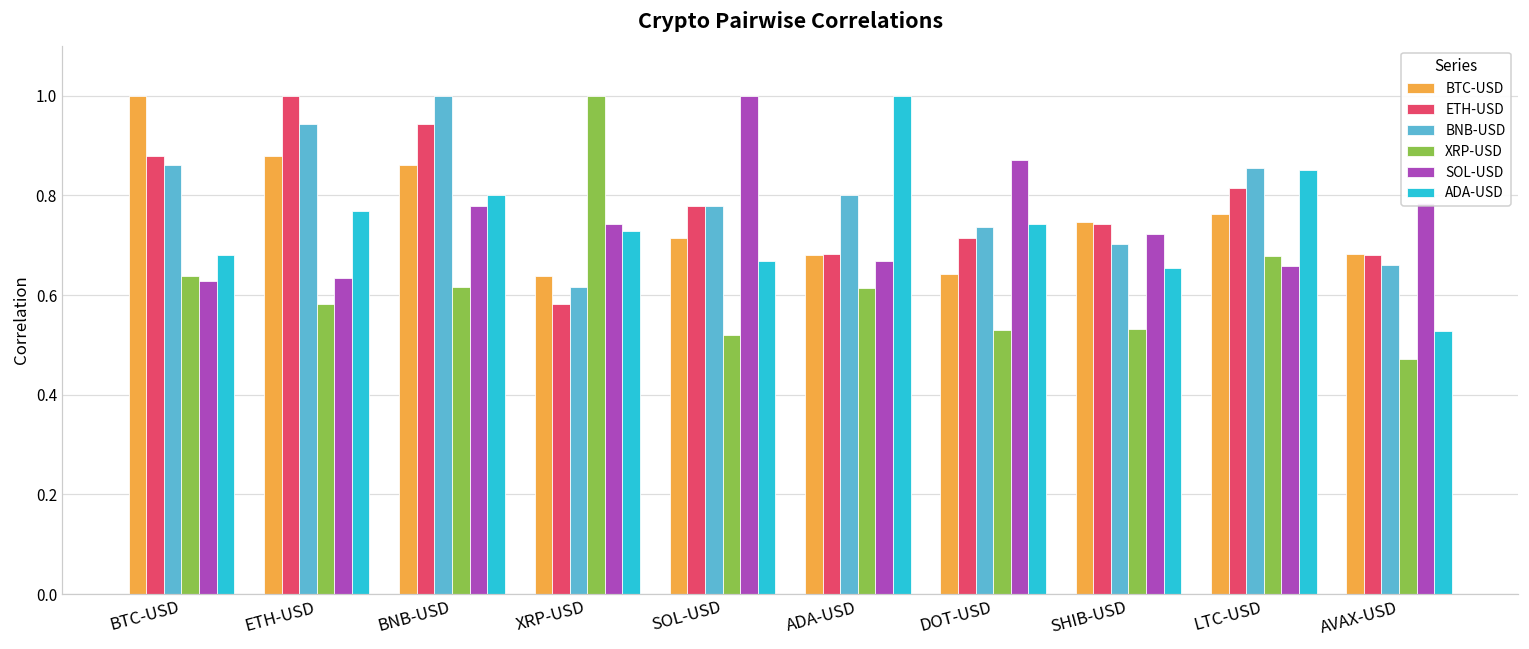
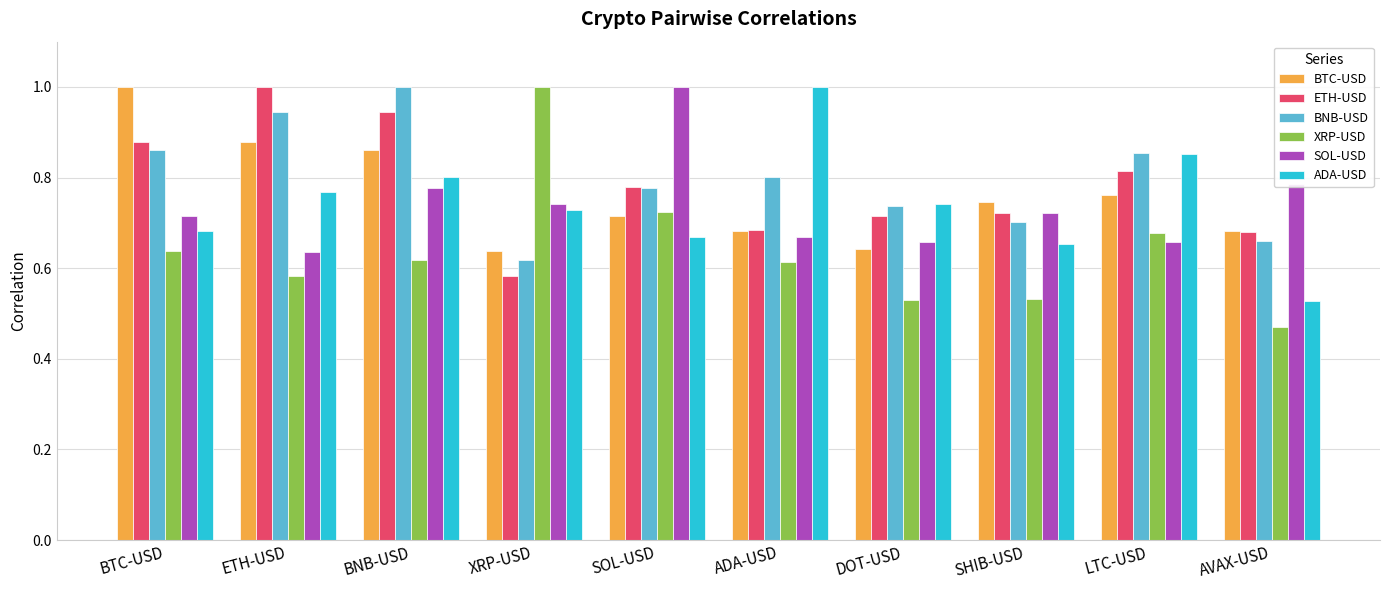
SOL-USD, BTC-USD: 0.63 -> 0.71
XRP-USD, SOL-USD: 0.52 -> 0.72
SOL-USD, DOT-USD: 0.87 -> 0.66
ETH-USD, SHIB-USD: 0.74 -> 0.72
